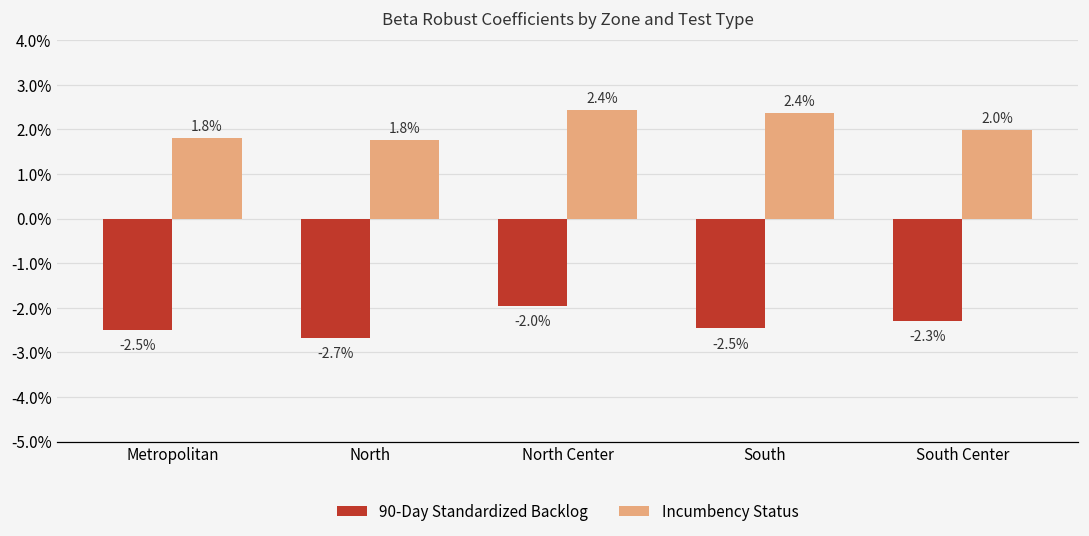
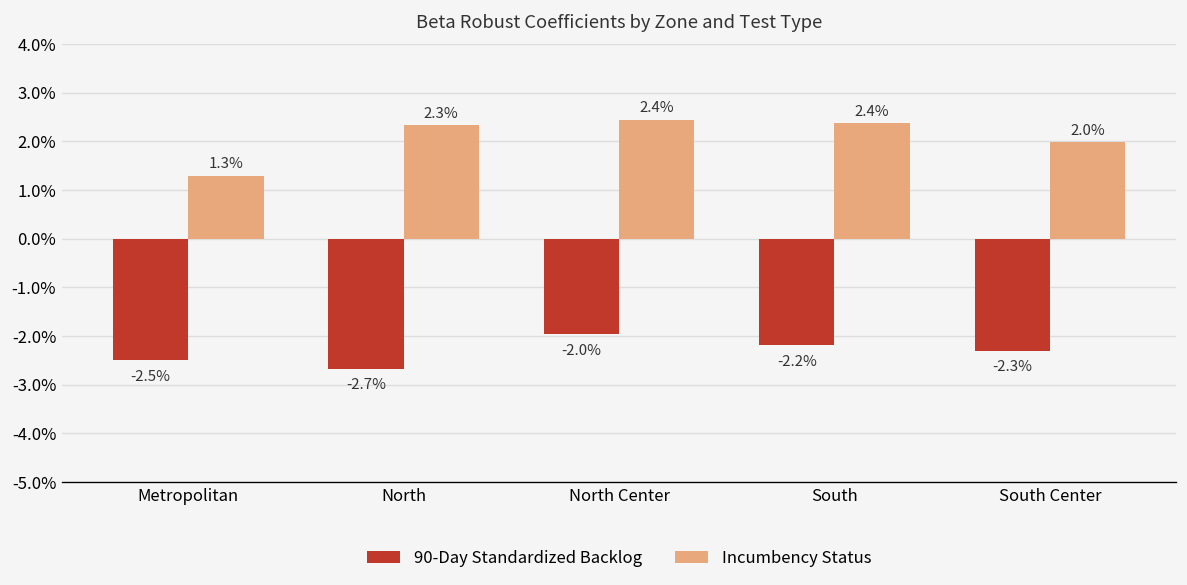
Incumbency Status, Metropolitan: 1.8% -> 1.3%
Incumbency Status, North: 1.8% -> 2.3%
90-Day Standardized Backlog, South: -2.5% -> -2.2%
